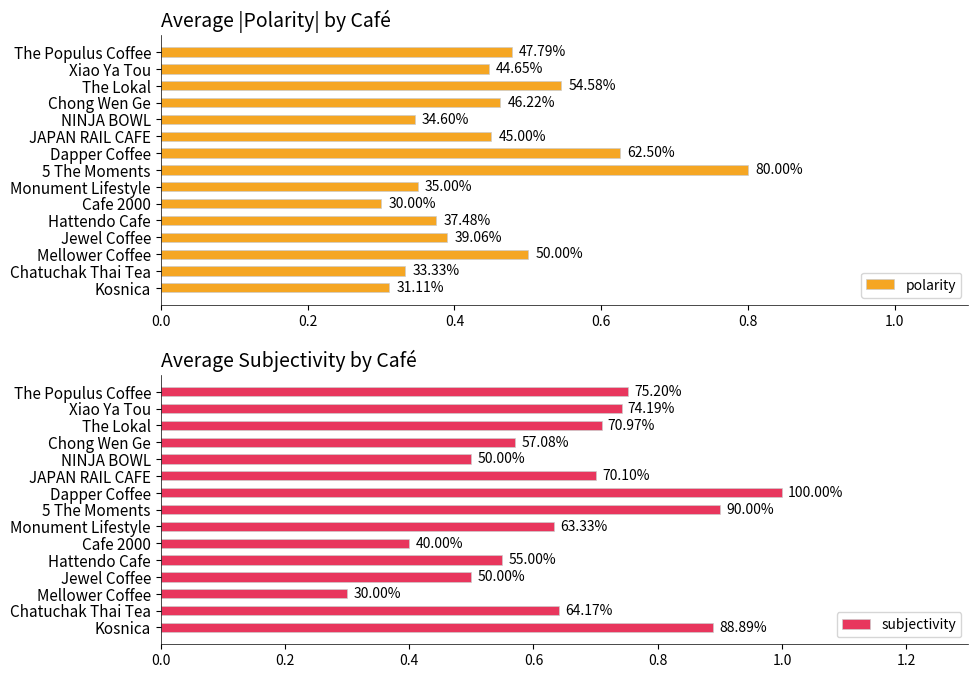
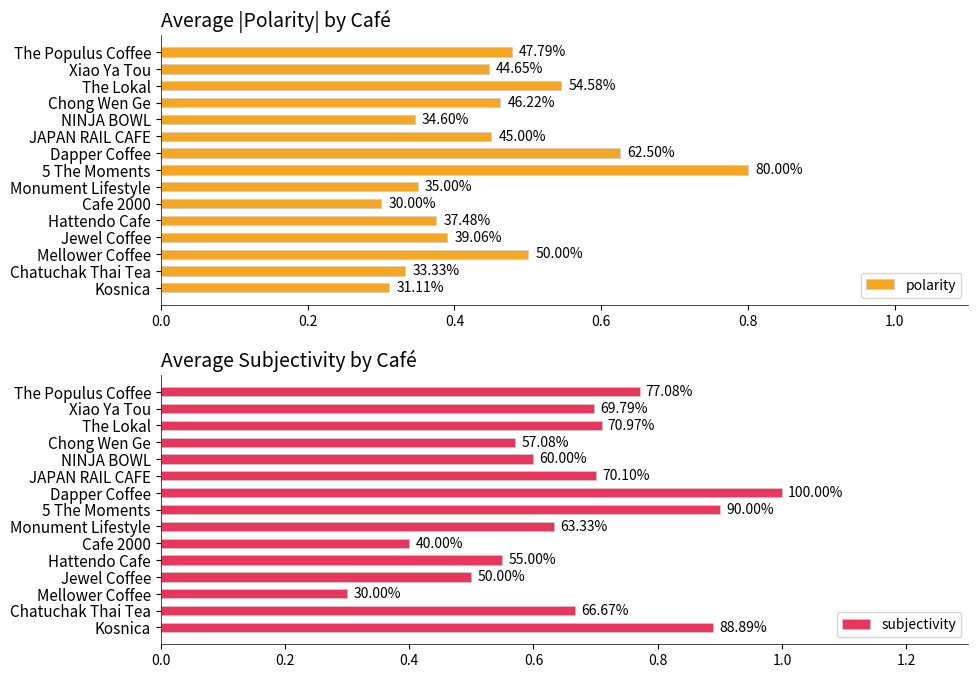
Average Subjectivity by Café, The Populus Coffee: 75.20% -> 77.08%
Average Subjectivity by Café, Xiao Ya Tou: 74.19% -> 69.79%
Average Subjectivity by Café, NINJA BOWL: 50.00% -> 60.00%
Average Subjectivity by Café, Chatuchak Thai Tea: 64.17% -> 66.67%
